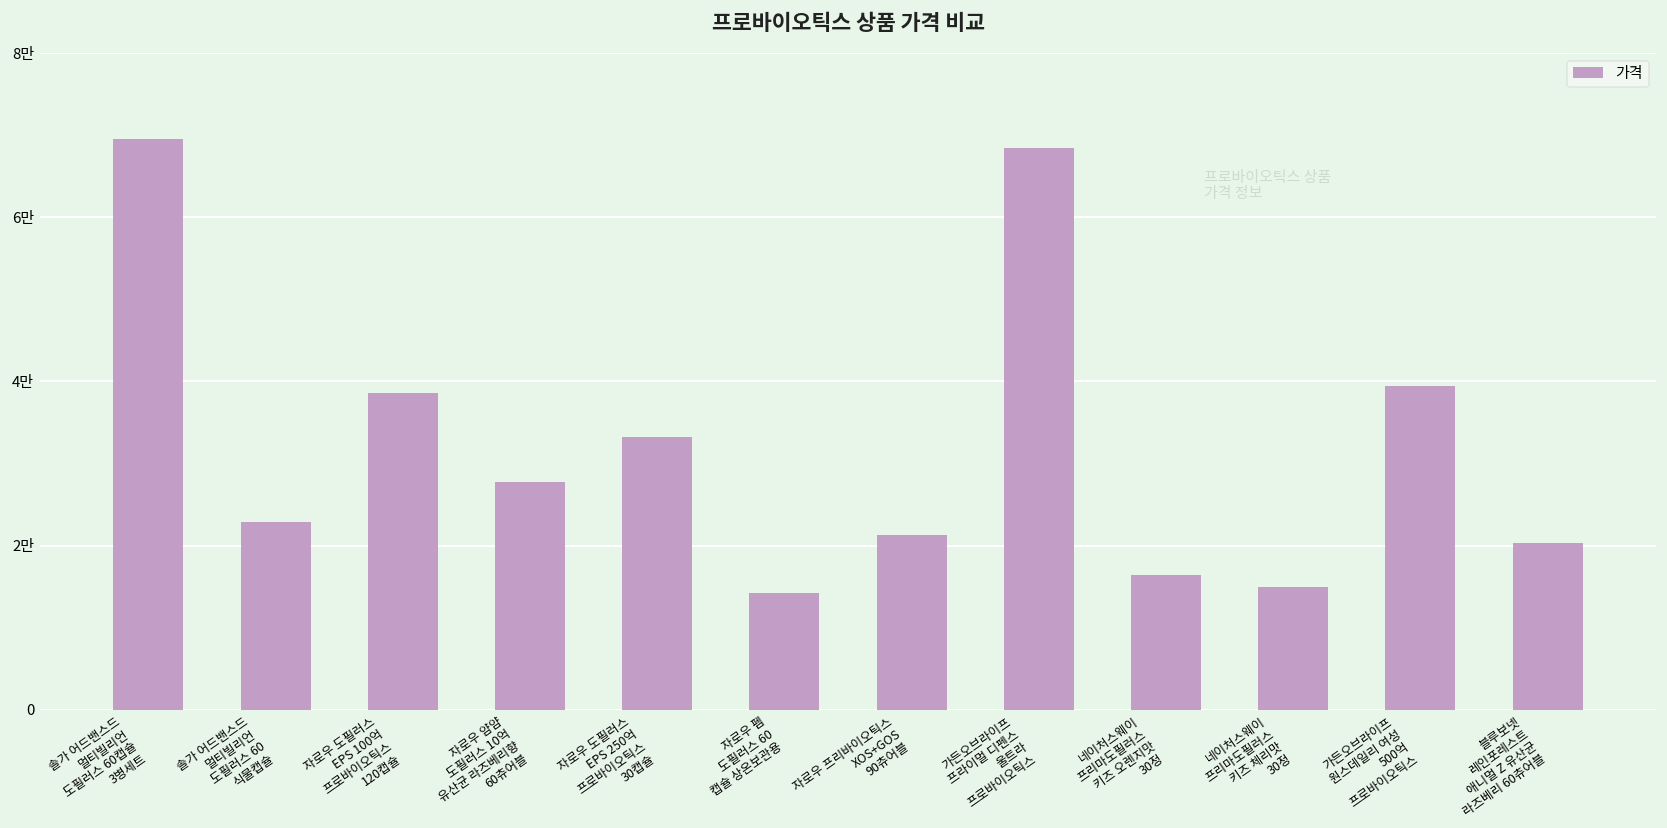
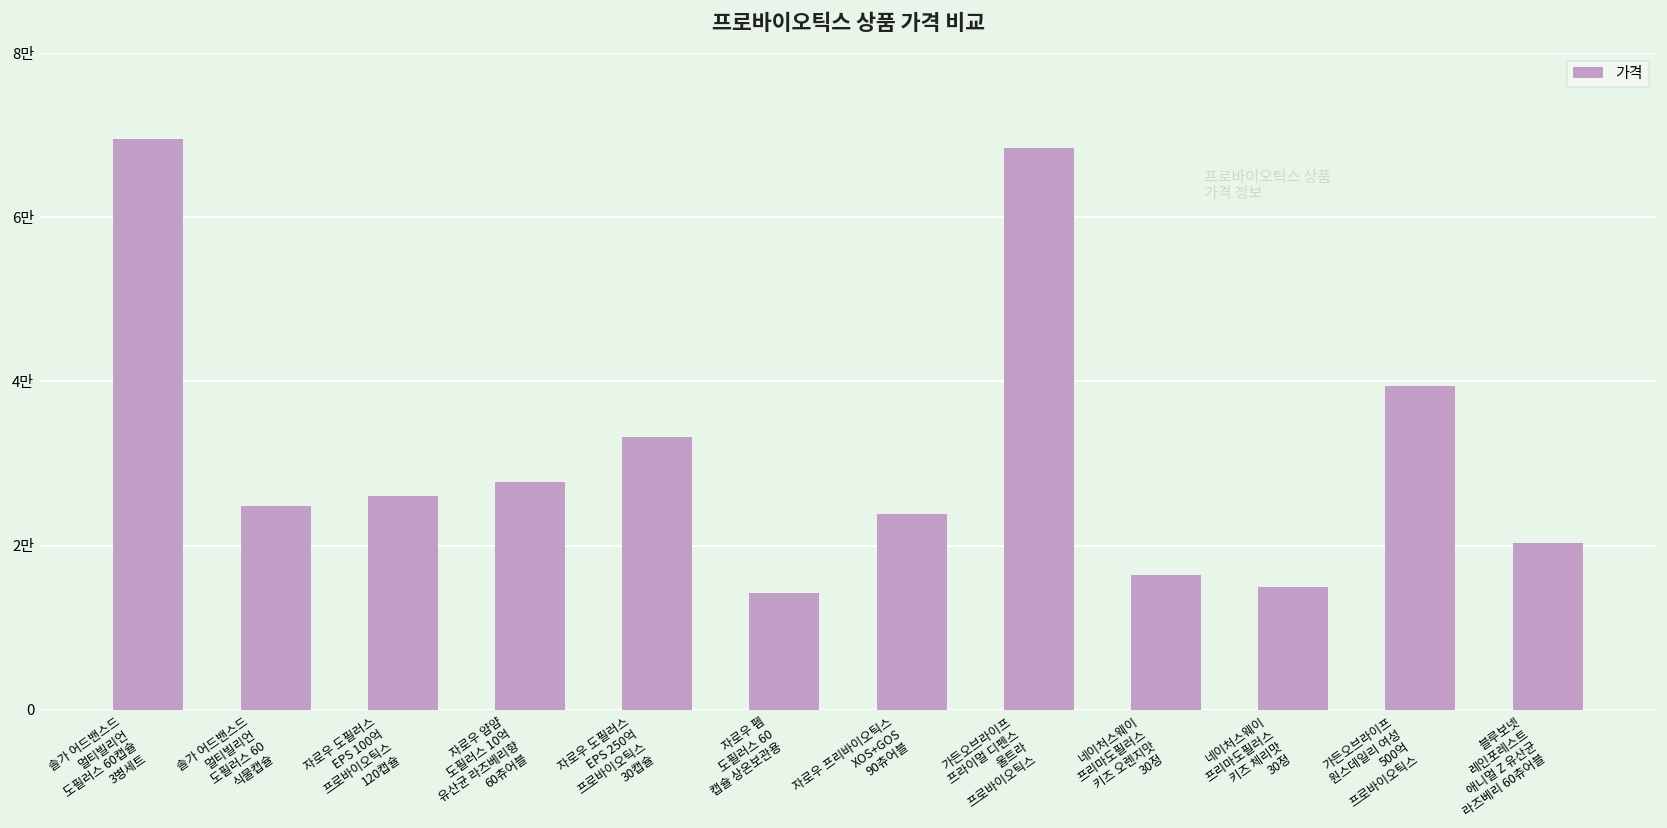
솔가 어드밴스드 멀티빌리언 도필러스 60 식물캡슐: 2.3만 -> 2.5만
자로우 도필러스 EPS 100억 프로바이오틱스 120캡슐: 3.9만 -> 2.6만
자로우 프리바이오틱스 XOS+GOS 90츄어블: 2.1만 -> 2.4만
